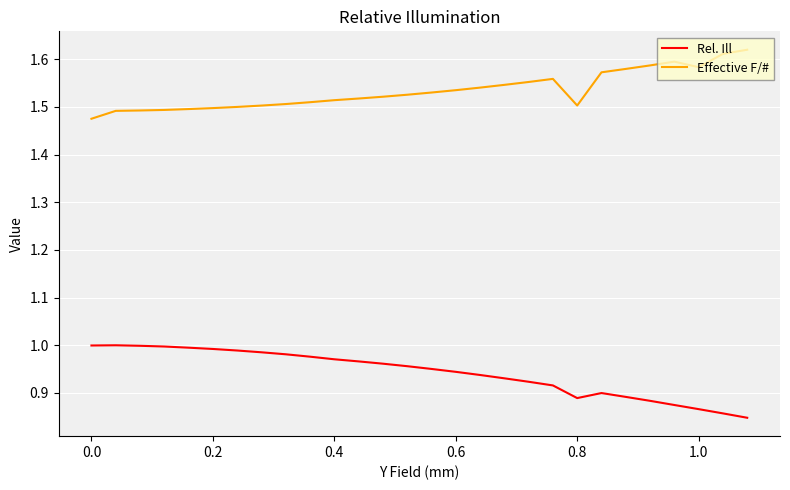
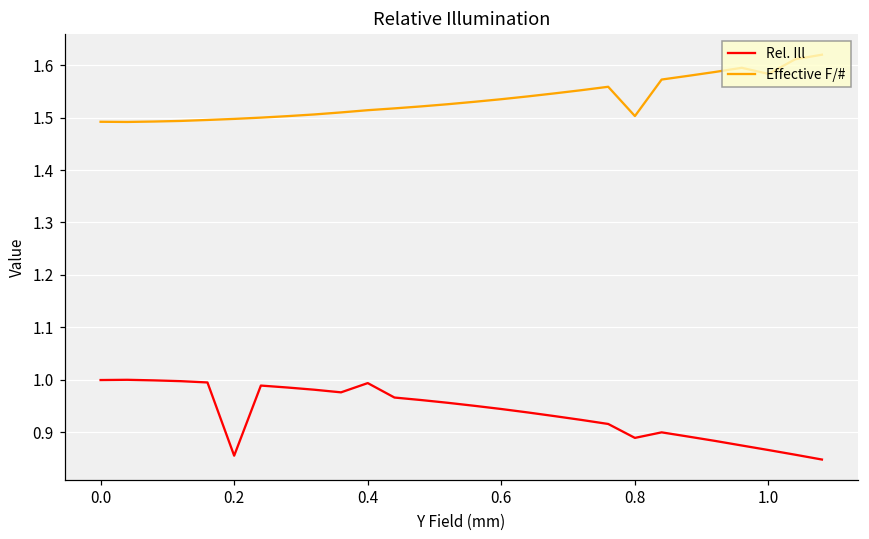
Effective F/#, 0.0: 1.48 -> 1.49
Rel. Ill, 0.2: 0.99 -> 0.86
Rel. Ill, 0.4: 0.97 -> 0.99
